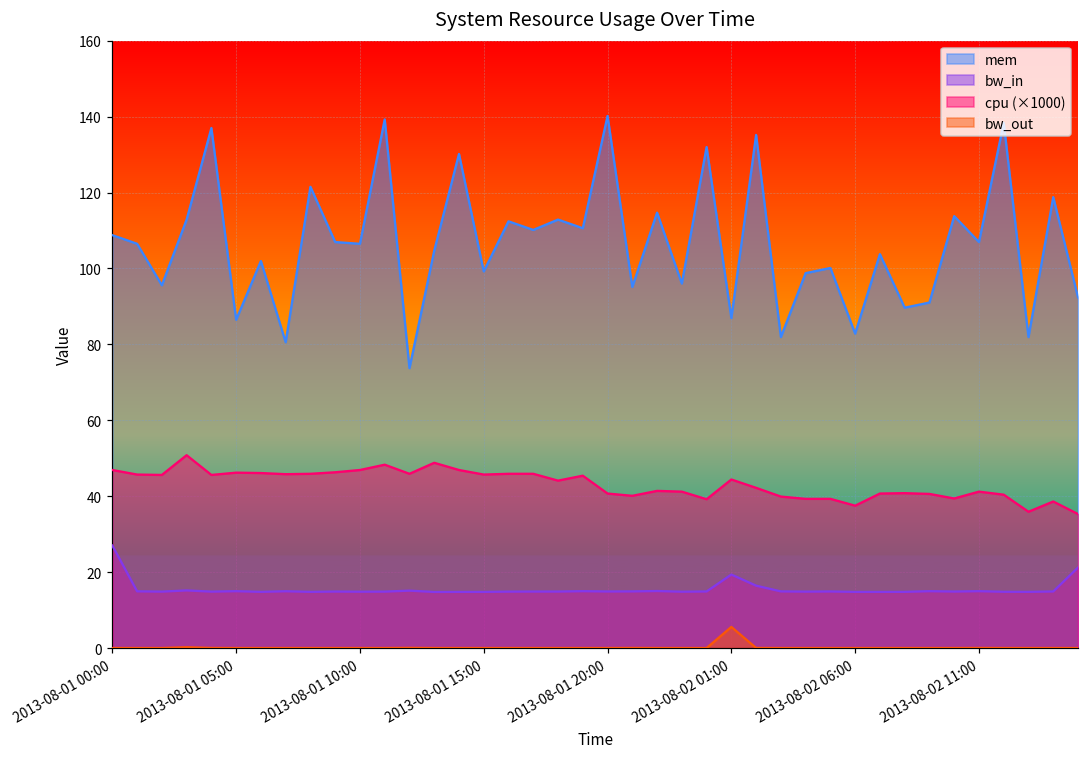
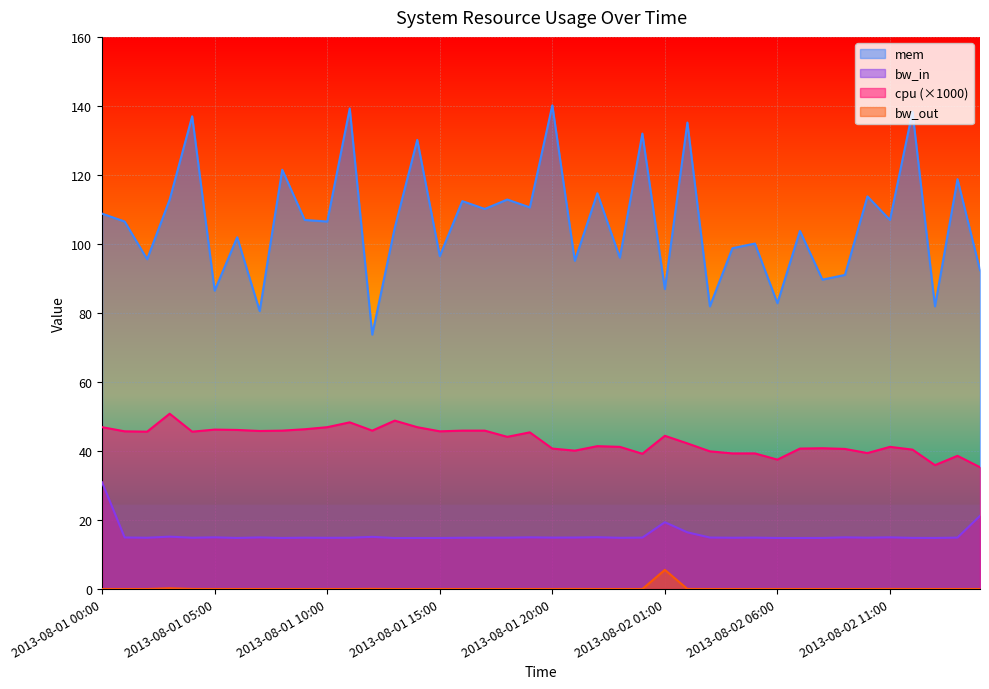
bw_in, 2013-08-01 00:00: 27 -> 31
mem, 2013-08-01 15:00: 99 -> 96
